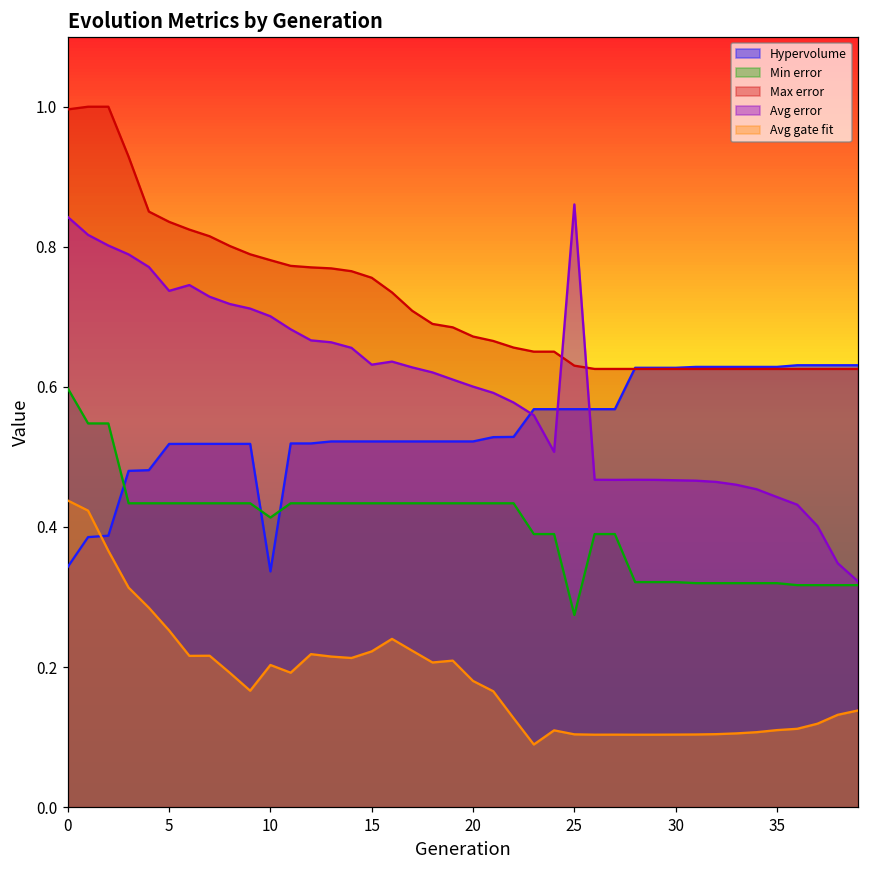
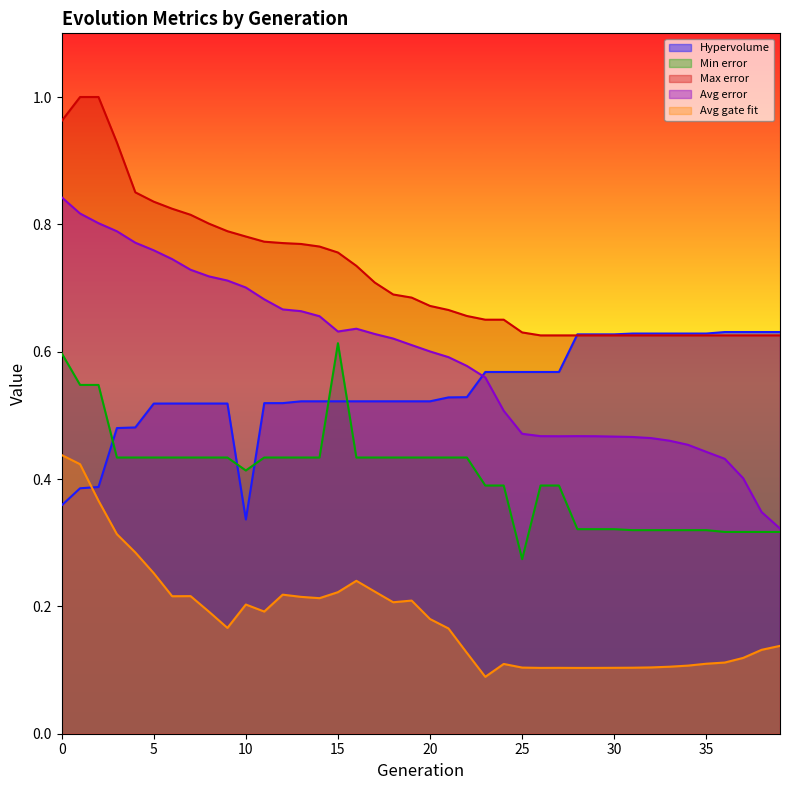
Hypervolume, 0: 0.34 -> 0.36
Max error, 0: 1.00 -> 0.96
Avg error, 5: 0.74 -> 0.76
Min error, 15: 0.43 -> 0.61
Avg error, 25: 0.86 -> 0.47
